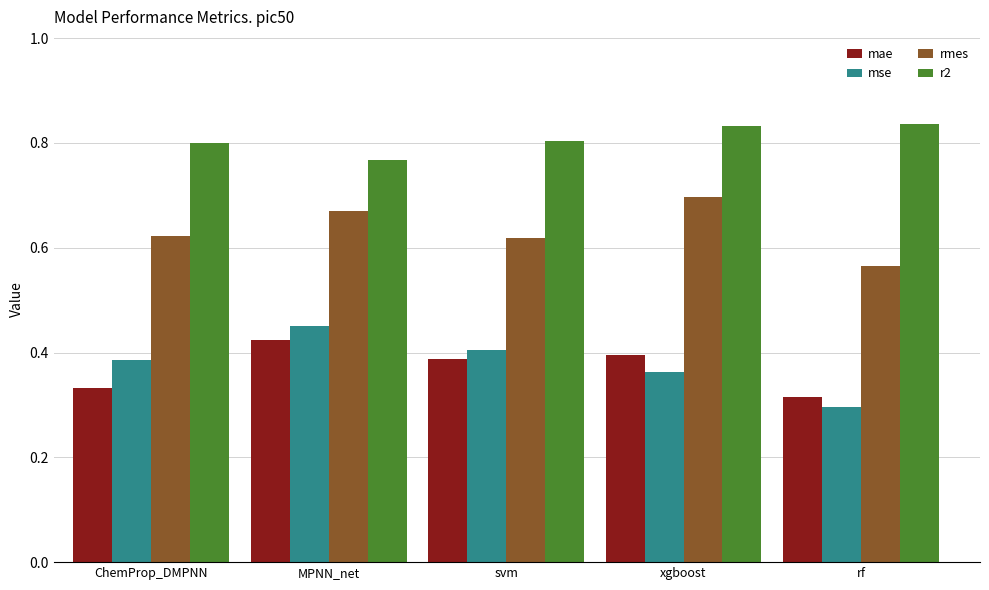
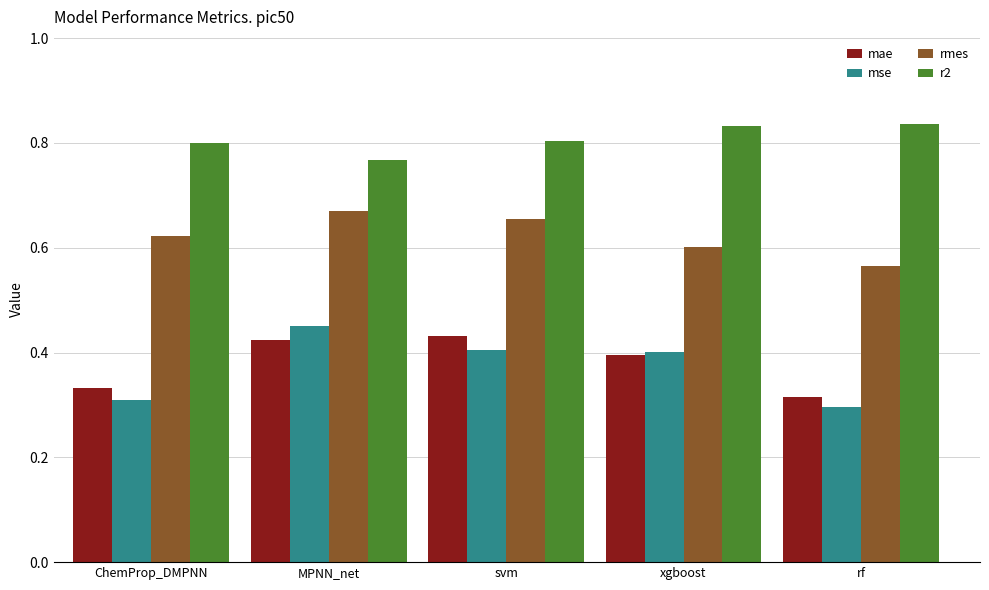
mse, ChemProp_DMPNN: 0.39 -> 0.31
mae, svm: 0.39 -> 0.43
rmes, svm: 0.62 -> 0.66
mse, xgboost: 0.36 -> 0.40
rmes, xgboost: 0.70 -> 0.60
